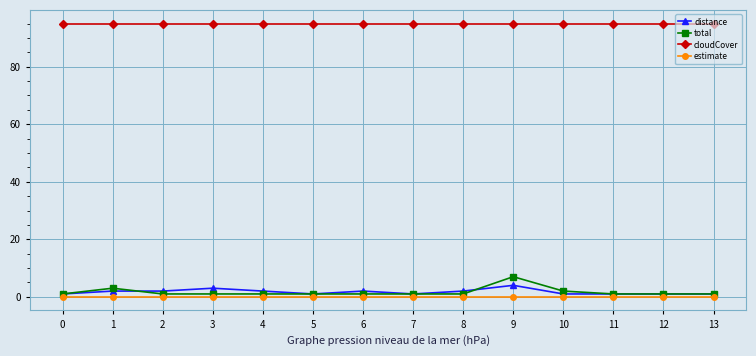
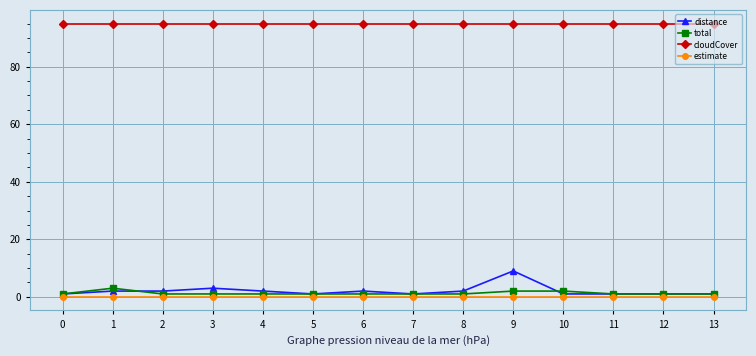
distance, 9: 4 -> 9
total, 9: 7 -> 2
